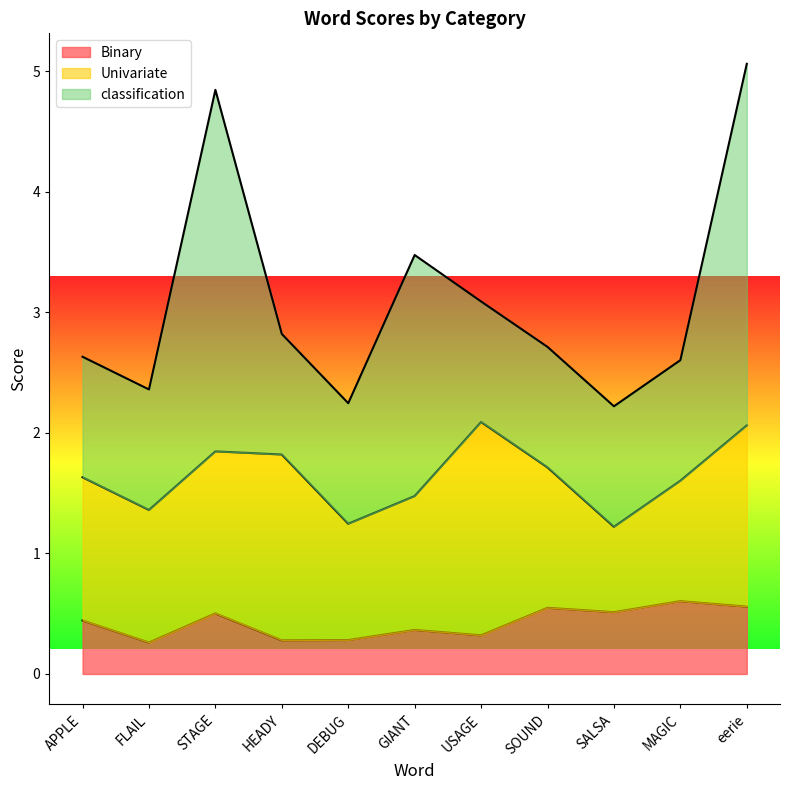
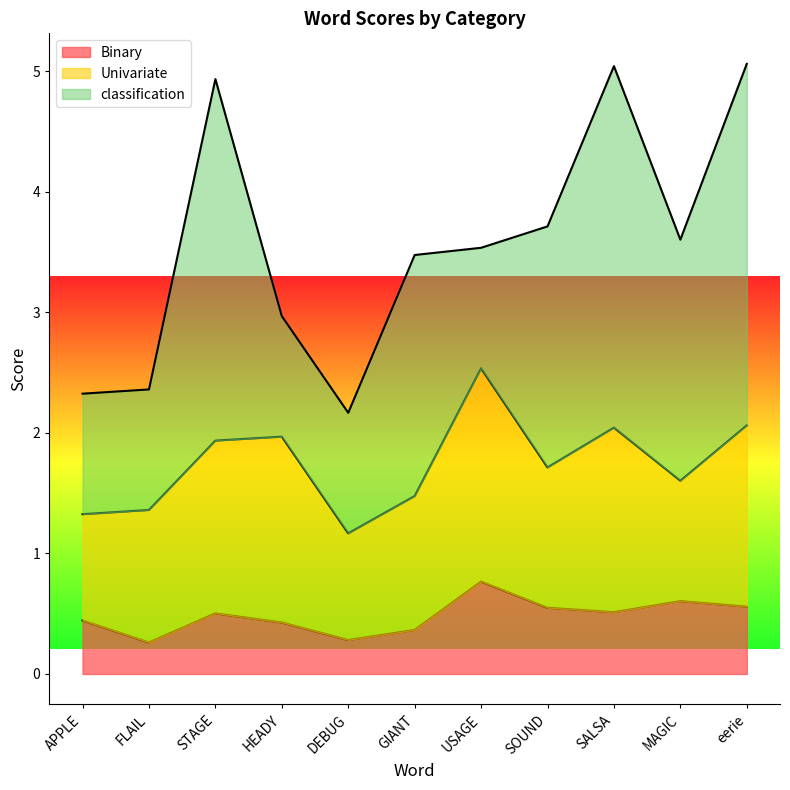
Univariate, APPLE: 1.19 -> 0.88
Univariate, STAGE: 1.34 -> 1.43
Binary, HEADY: 0.28 -> 0.43
Univariate, DEBUG: 0.97 -> 0.89
Binary, USAGE: 0.32 -> 0.77
classification, SOUND: 1 -> 2
Univariate, SALSA: 0.71 -> 1.53
classification, SALSA: 1 -> 3
classification, MAGIC: 1 -> 2
